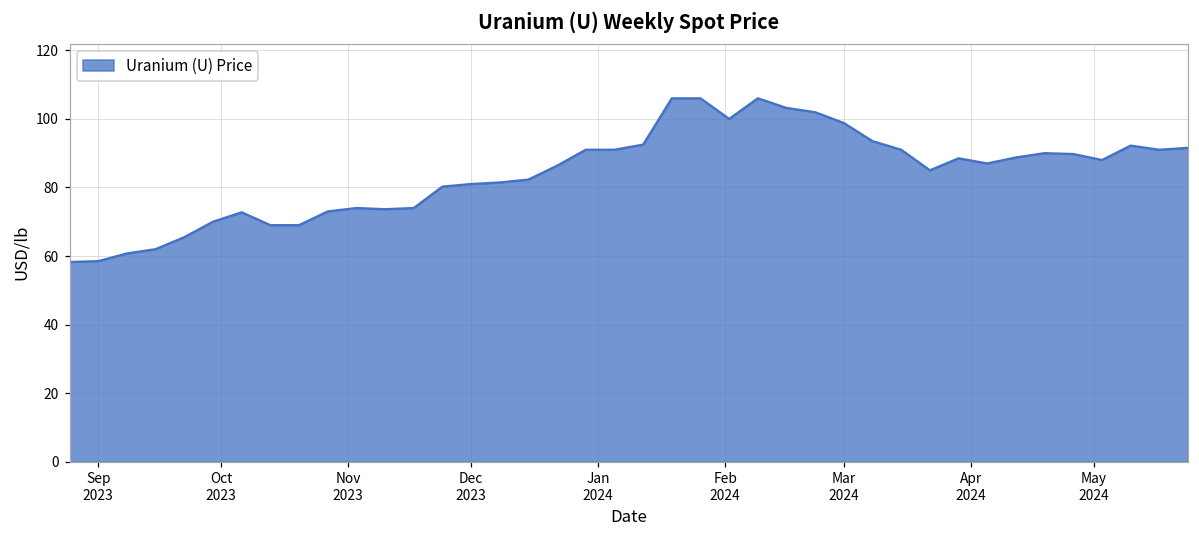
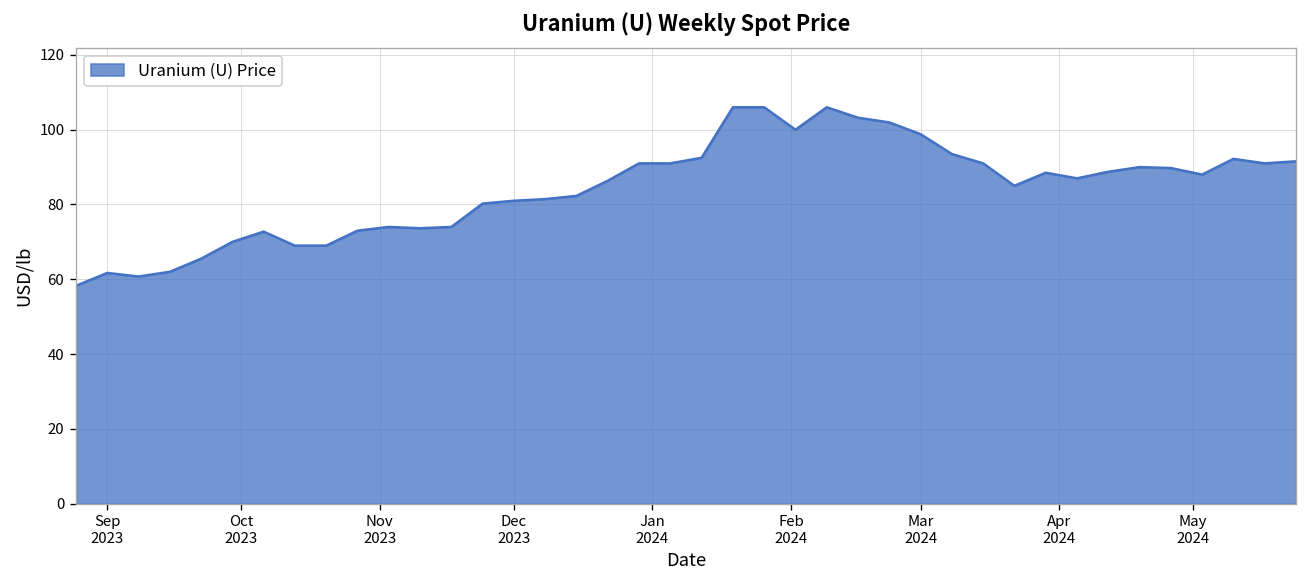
Sep 2023: 59 -> 62
